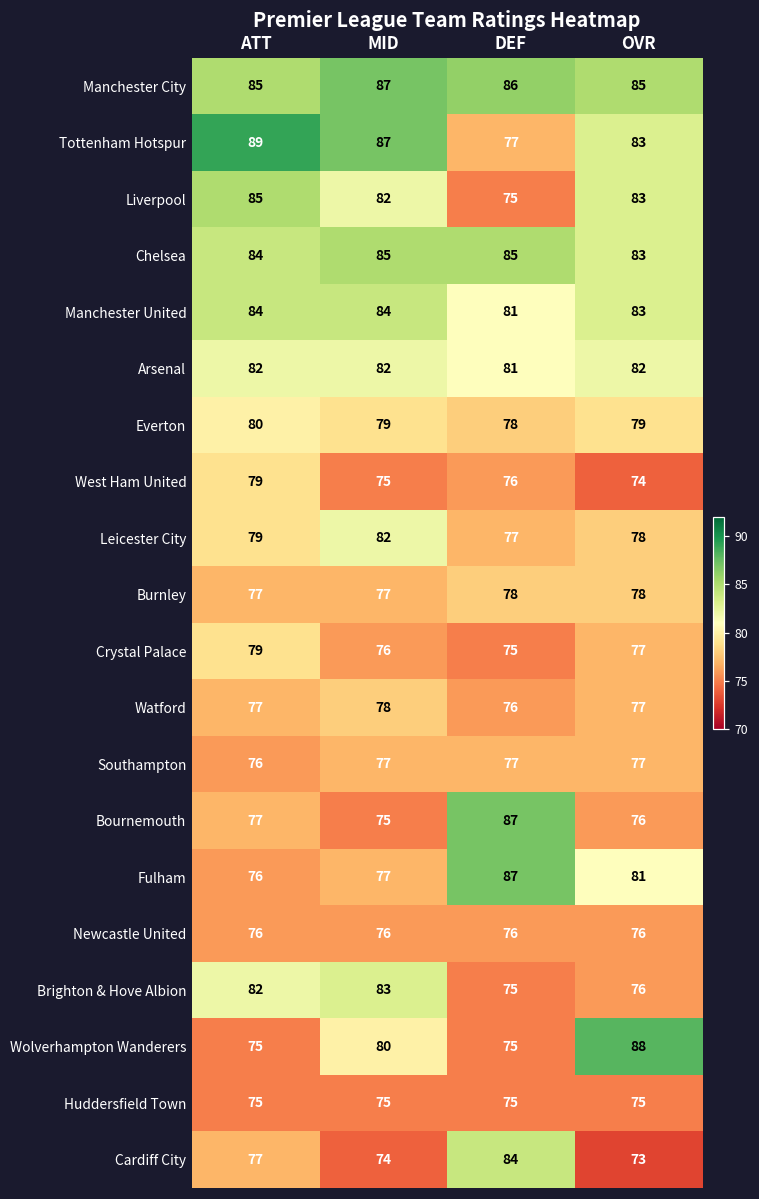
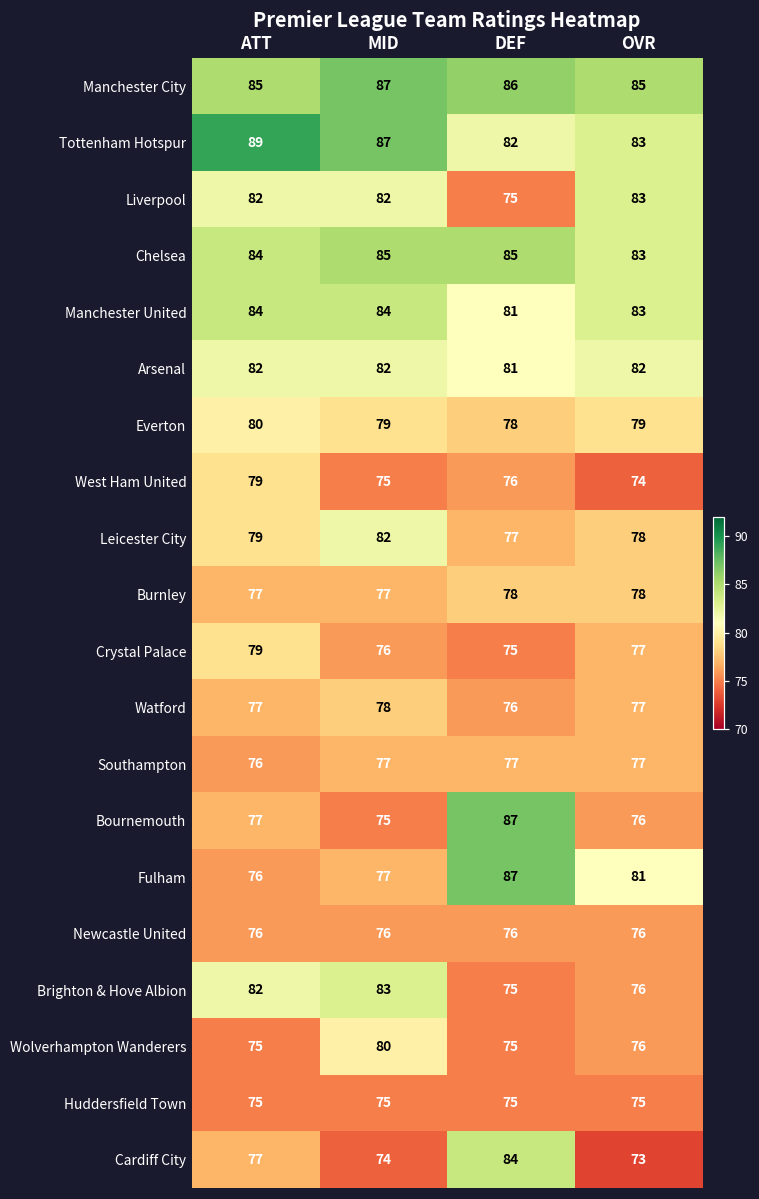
Tottenham Hotspur, DEF: 77 -> 82
Liverpool, ATT: 85 -> 82
Wolverhampton Wanderers, OVR: 88 -> 76
